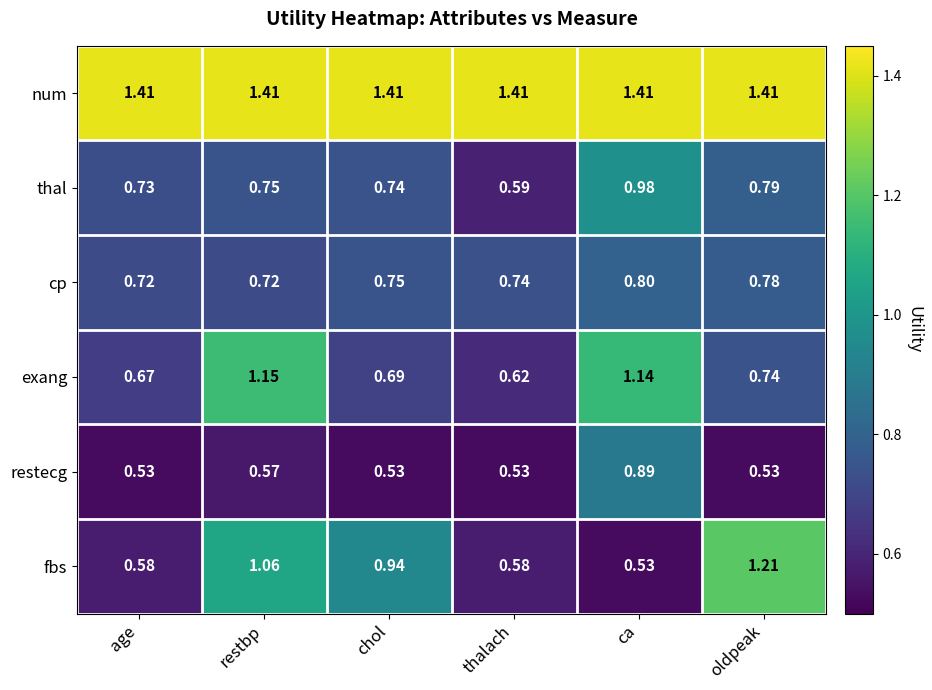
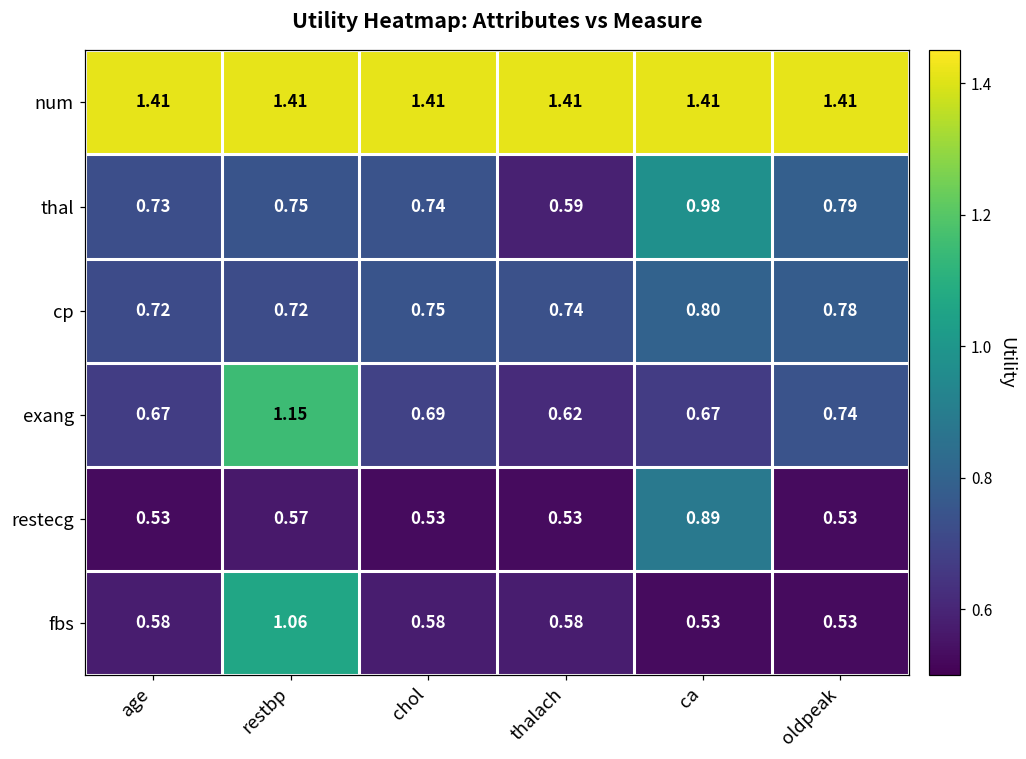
exang, ca: 1.14 -> 0.67
fbs, chol: 0.94 -> 0.58
fbs, oldpeak: 1.21 -> 0.53
